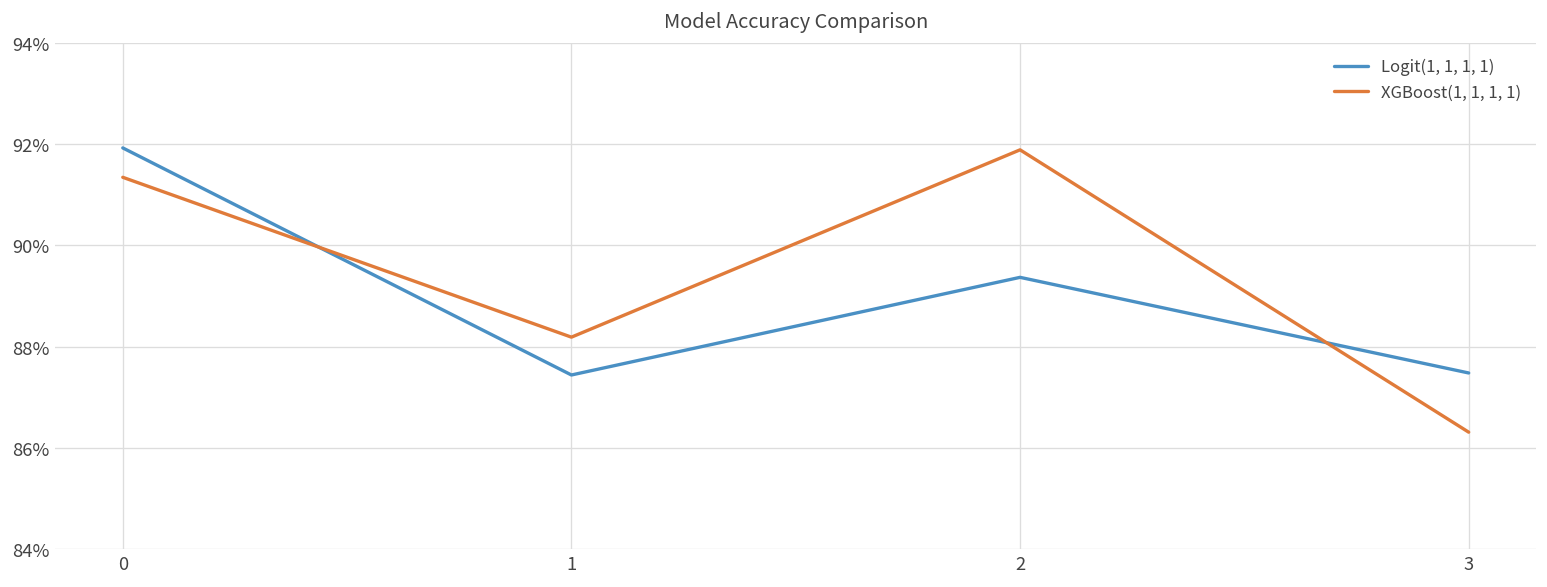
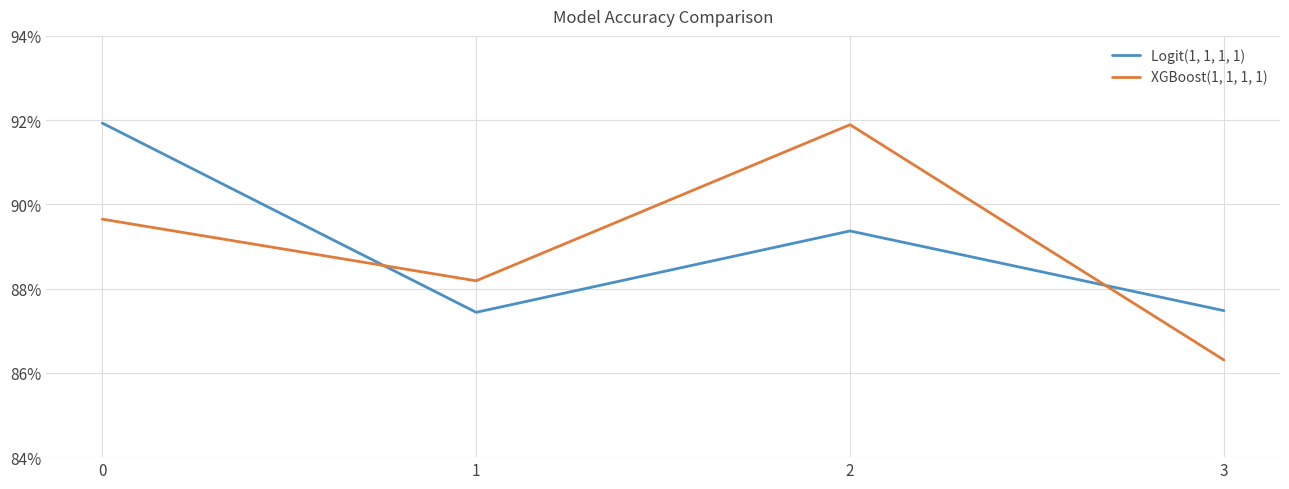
XGBoost(1, 1, 1, 1), 0: 91.3% -> 89.6%
